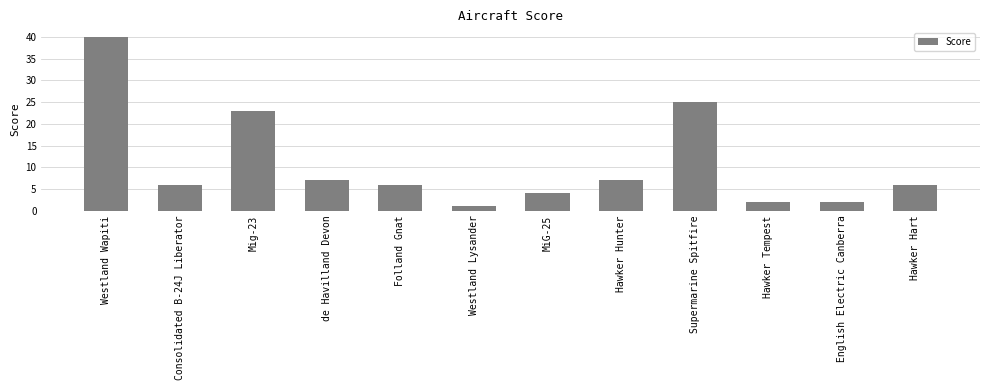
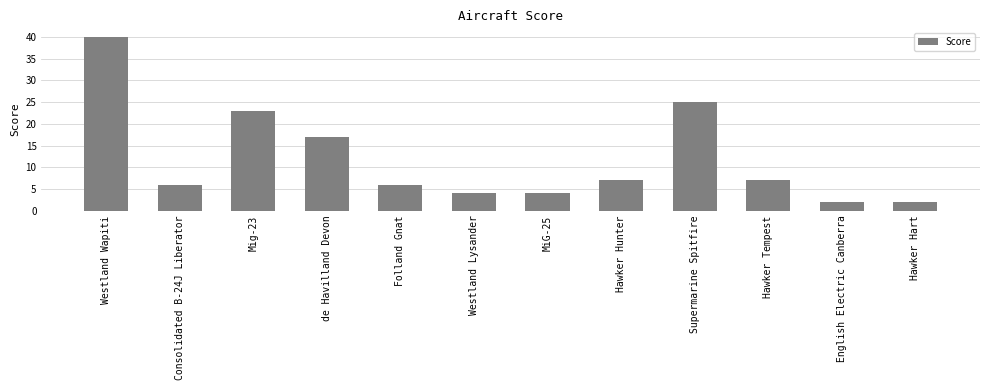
de Havilland Devon: 7 -> 17
Westland Lysander: 1 -> 4
Hawker Tempest: 2 -> 7
Hawker Hart: 6 -> 2
